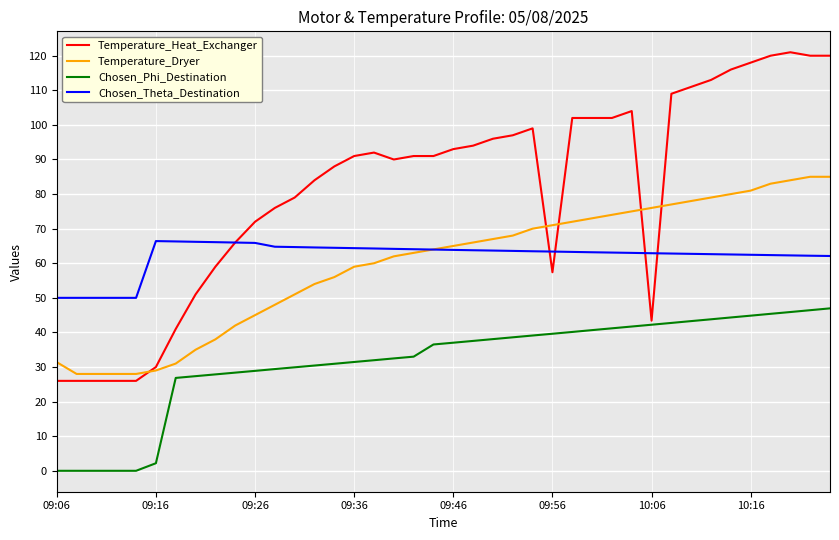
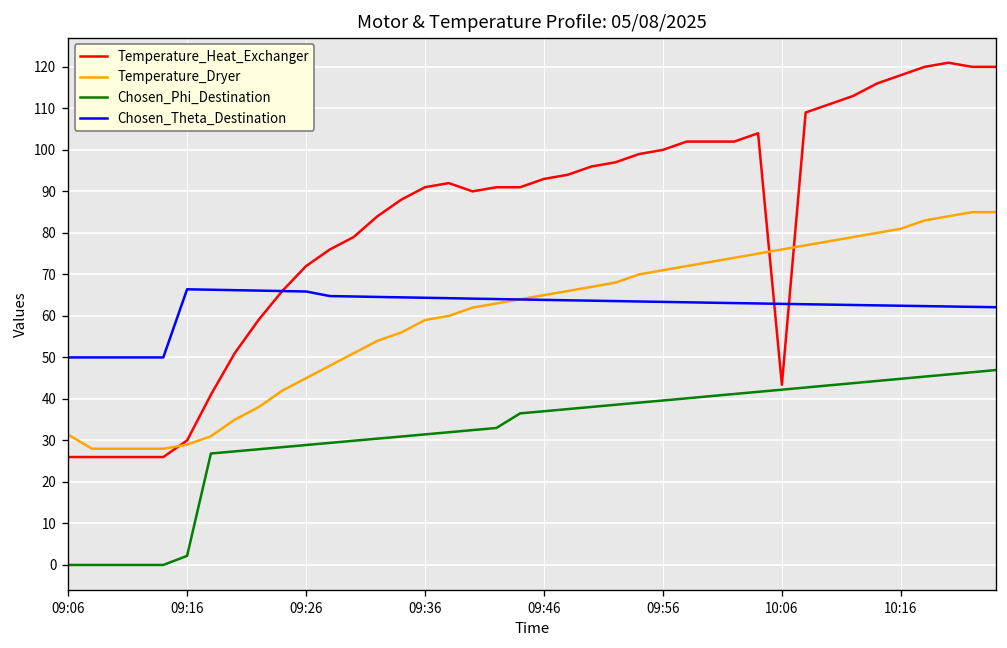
Temperature_Heat_Exchanger, 09:56: 57 -> 100
